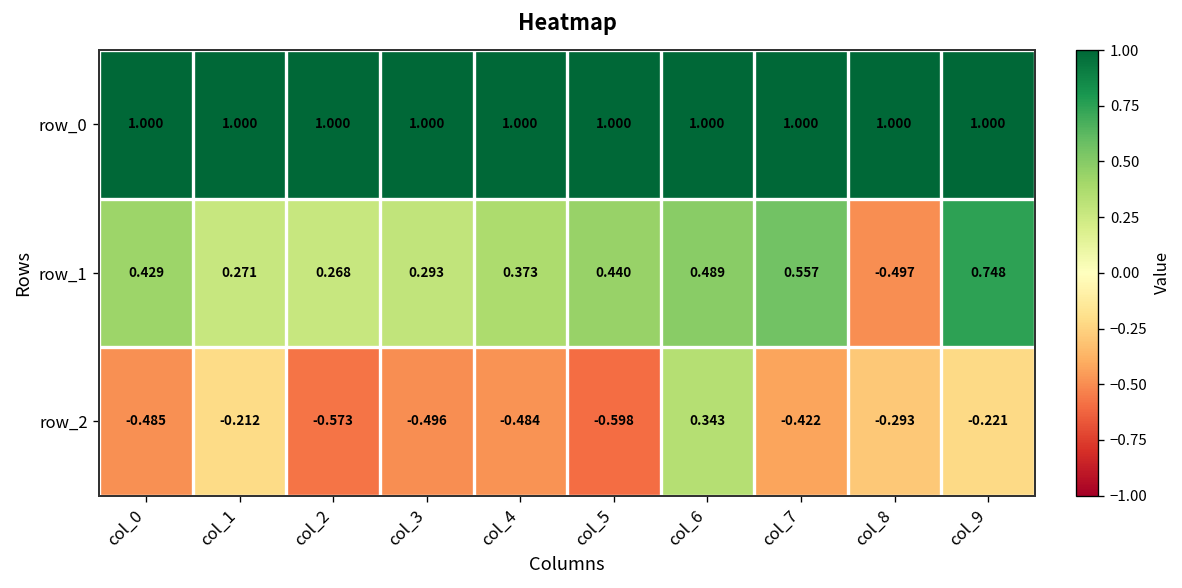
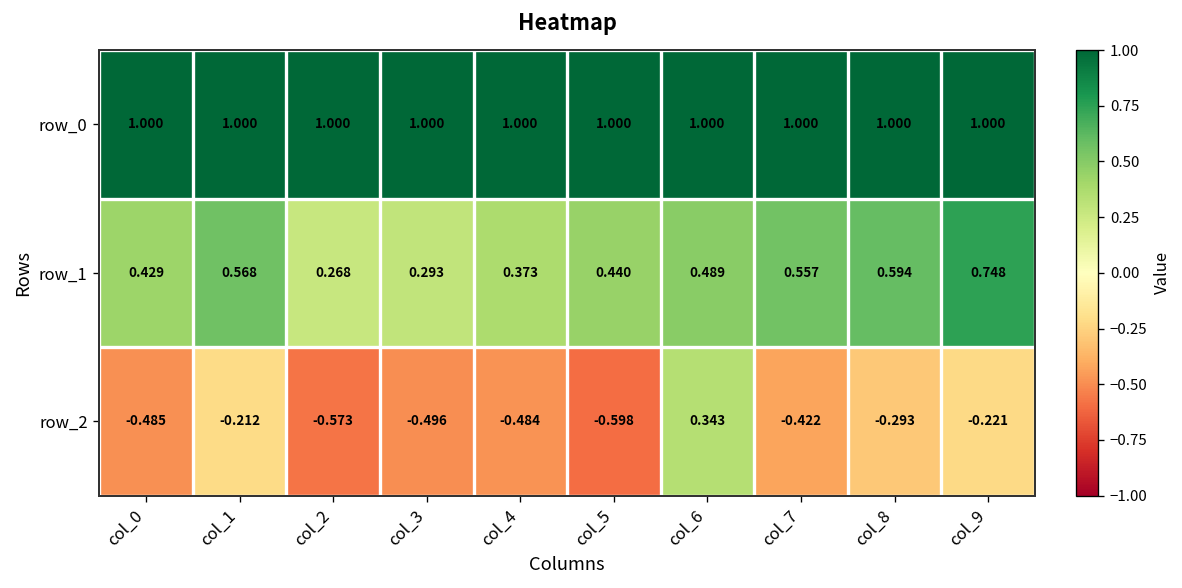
row_1, col_1: 0.271 -> 0.568
row_1, col_8: -0.497 -> 0.594
